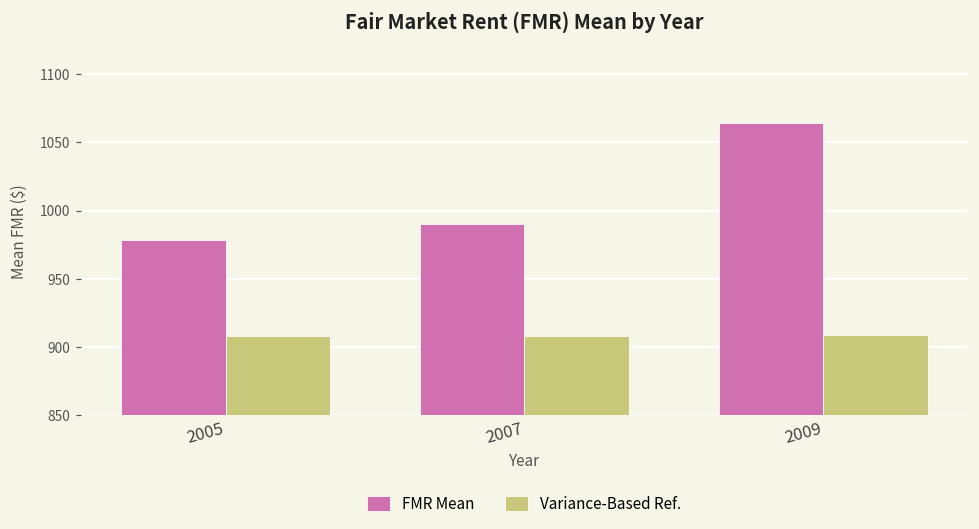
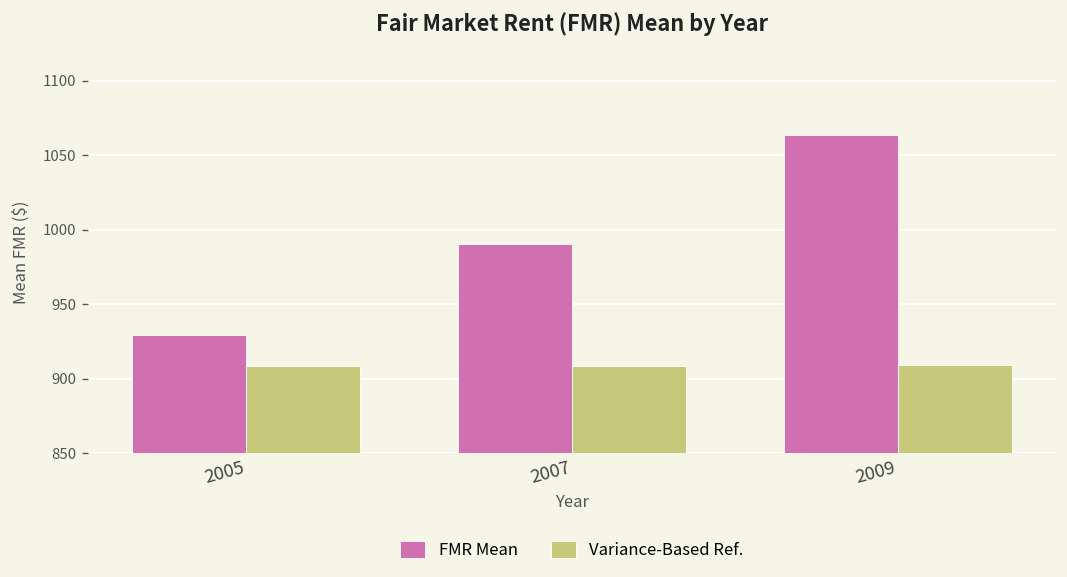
FMR Mean, 2005: 978 -> 929
